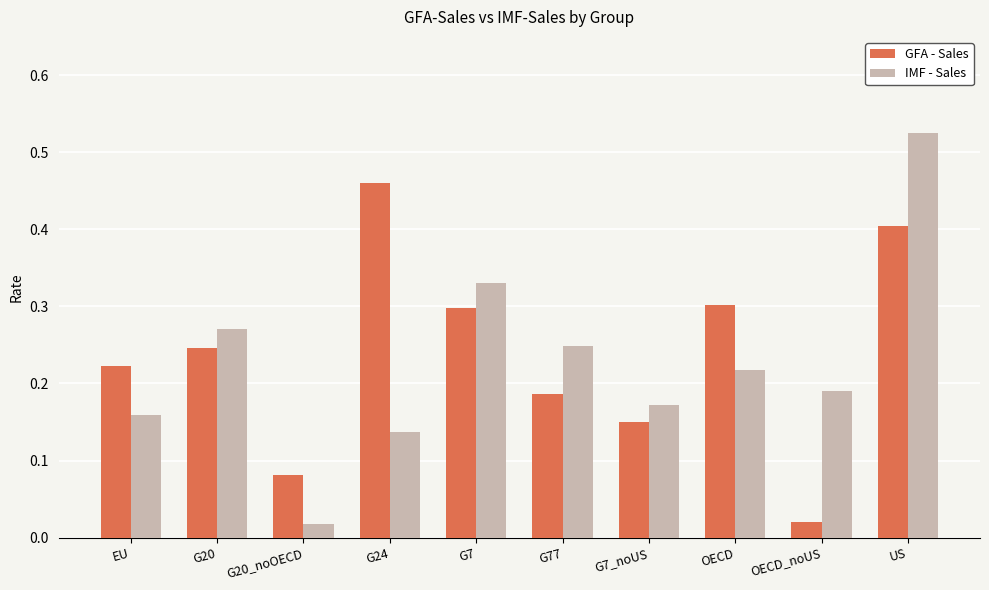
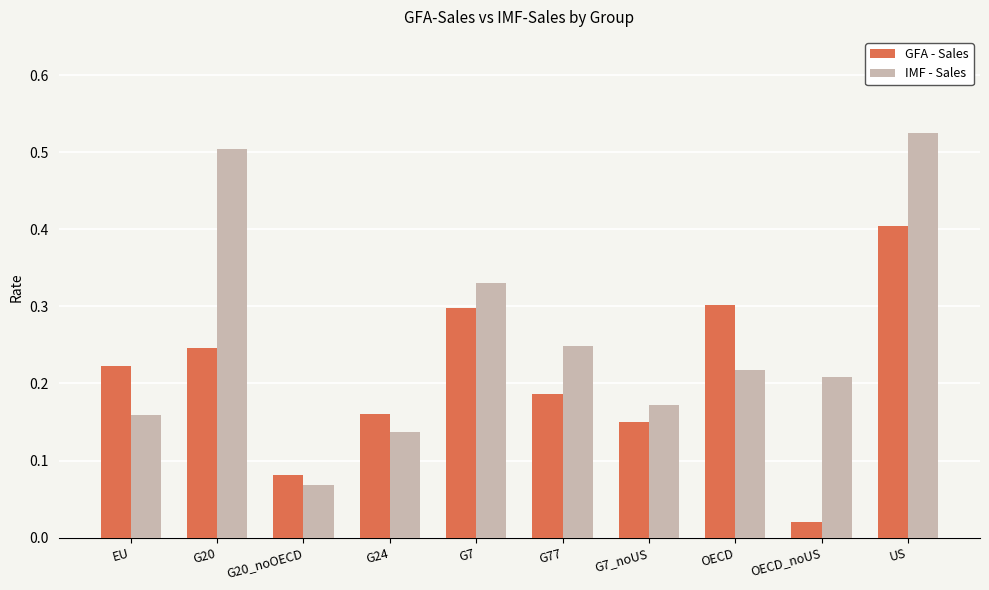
IMF - Sales, G20: 0.27 -> 0.50
IMF - Sales, G20_noOECD: 0.02 -> 0.07
GFA - Sales, G24: 0.46 -> 0.16
IMF - Sales, OECD_noUS: 0.19 -> 0.21
